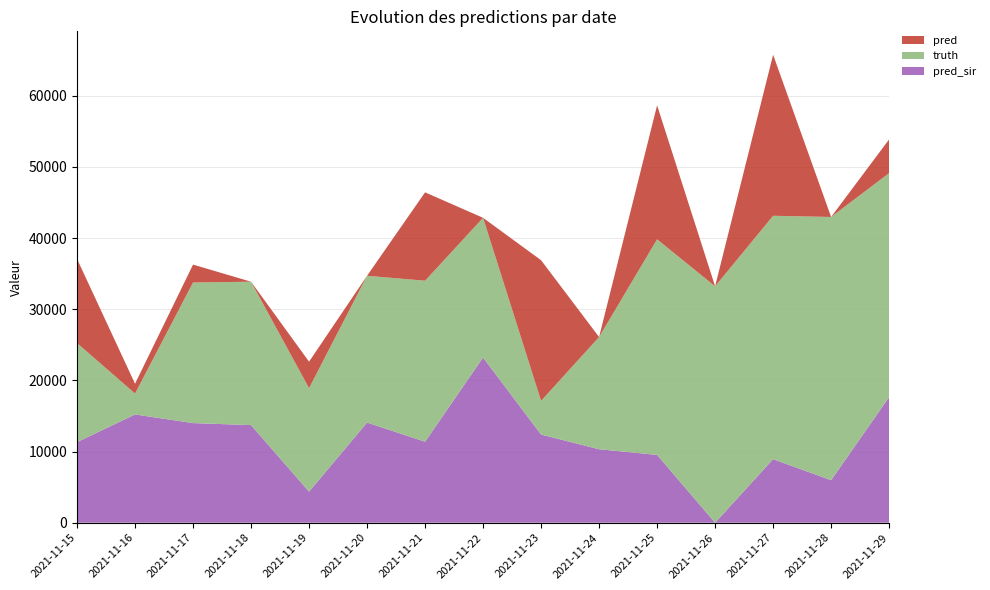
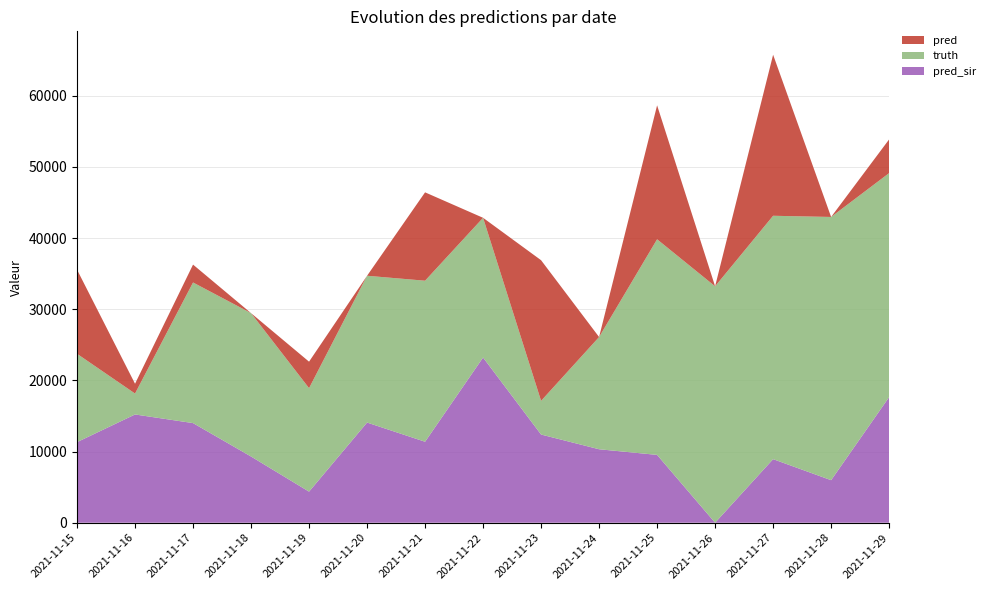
truth, 2021-11-15: 14000 -> 12000
pred_sir, 2021-11-18: 14000 -> 9000
